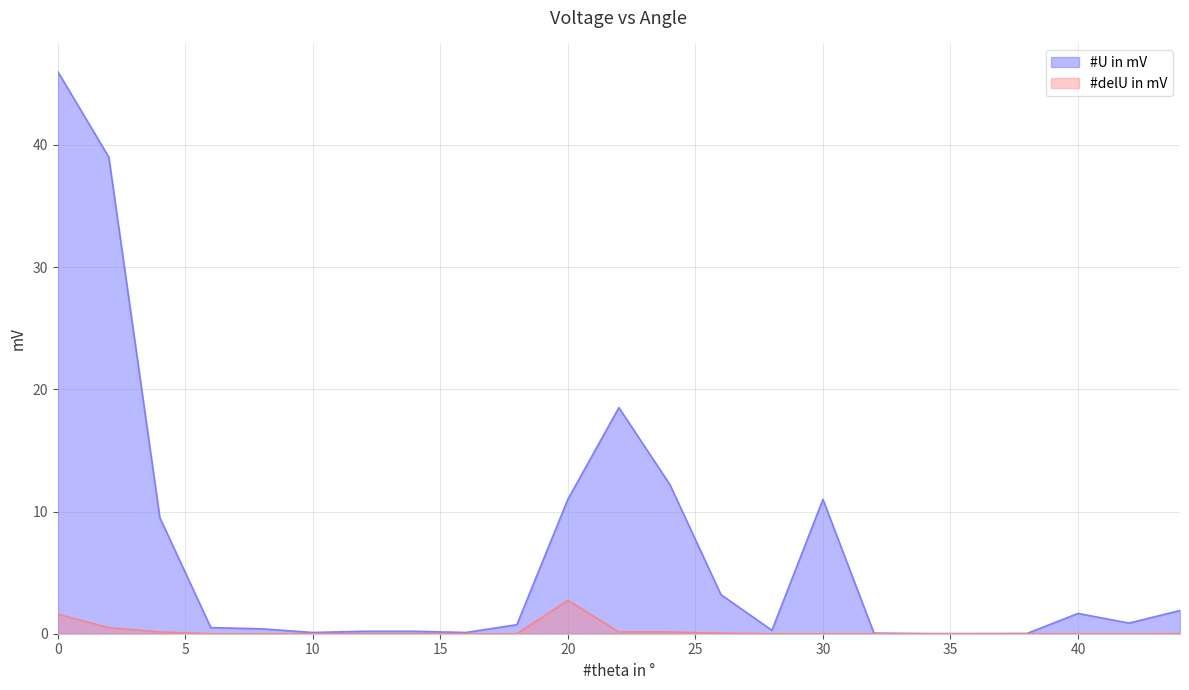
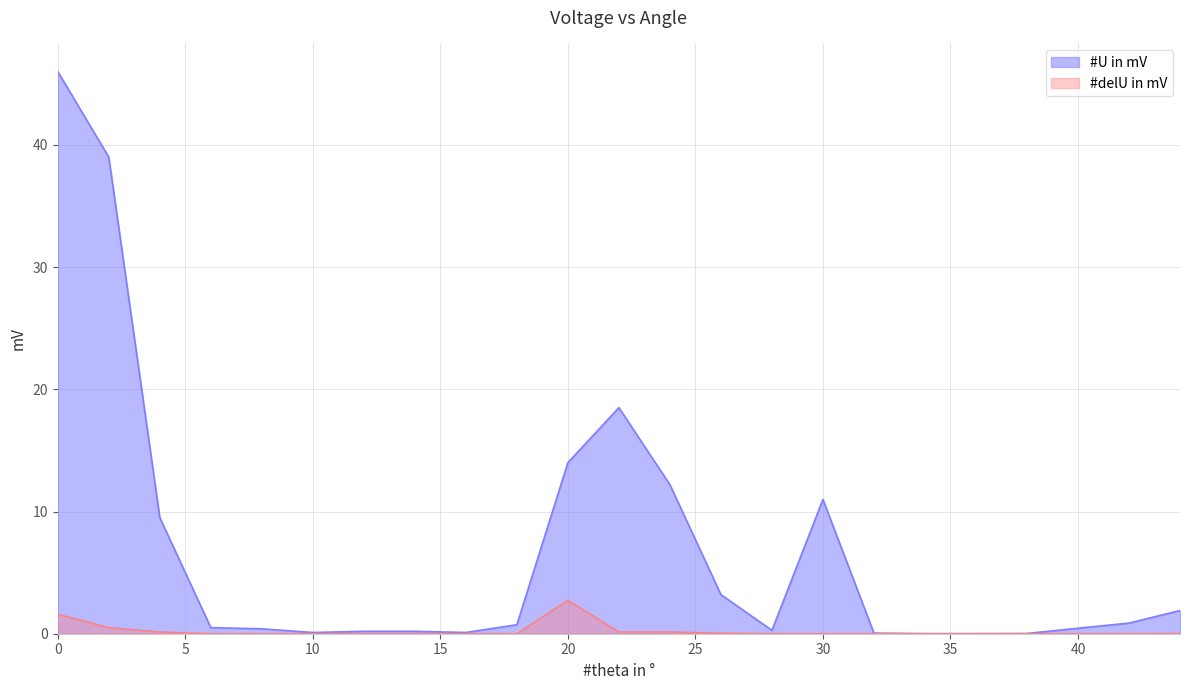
#U in mV, 20: 11 -> 14
#U in mV, 40: 1.7 -> 0.5
